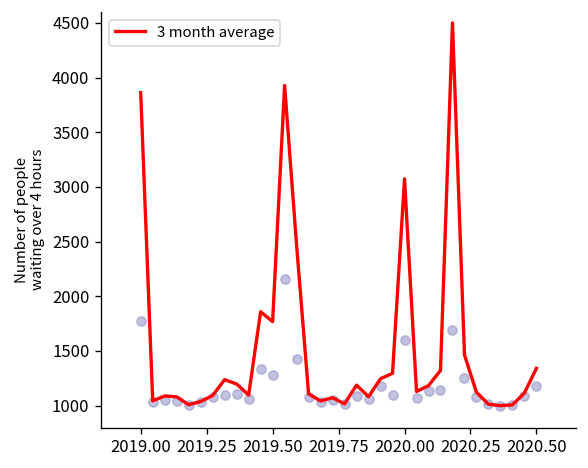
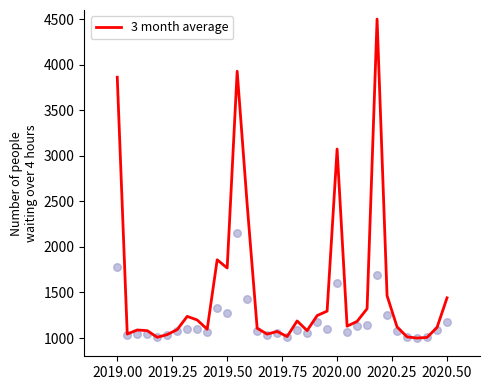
3 month average, 2020.50: 1300 -> 1400
